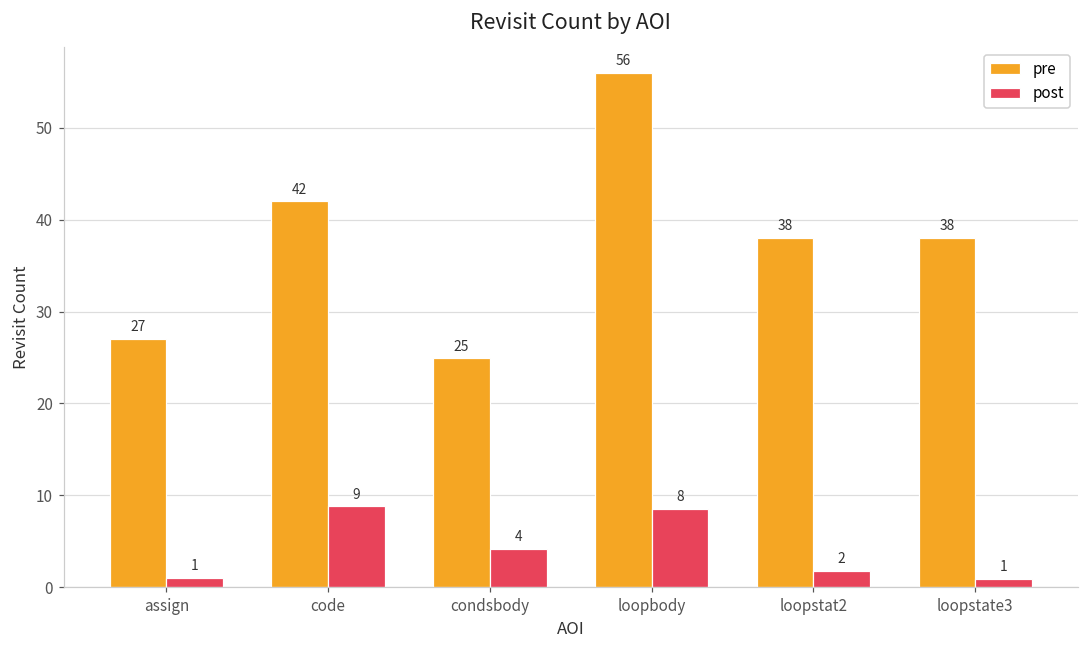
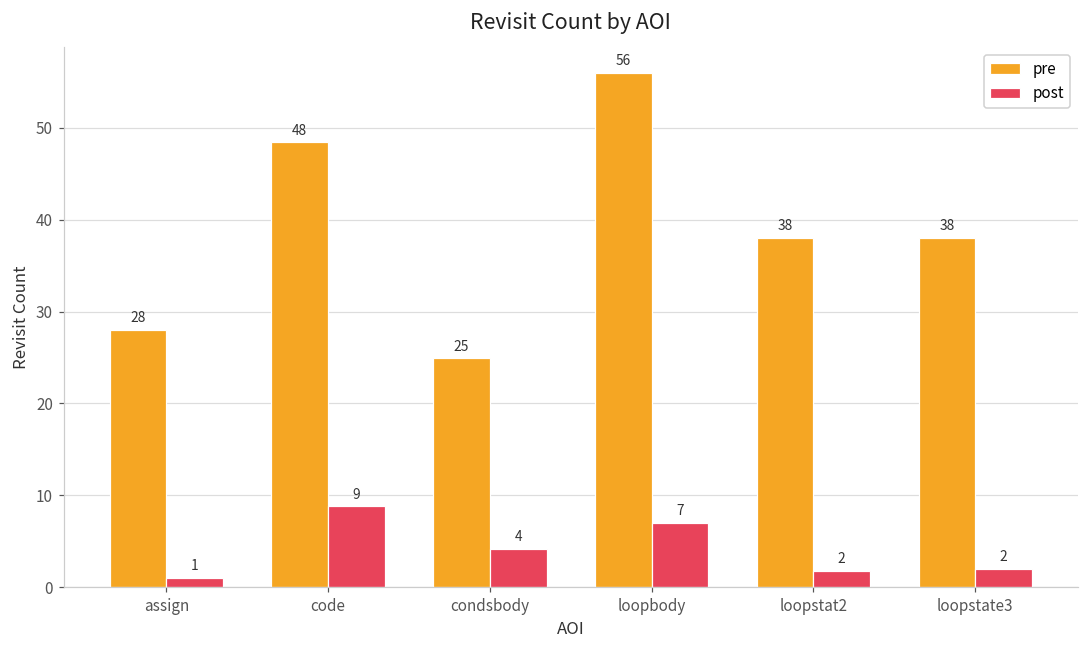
pre, assign: 27 -> 28
pre, code: 42 -> 48
post, loopbody: 8 -> 7
post, loopstate3: 1 -> 2
